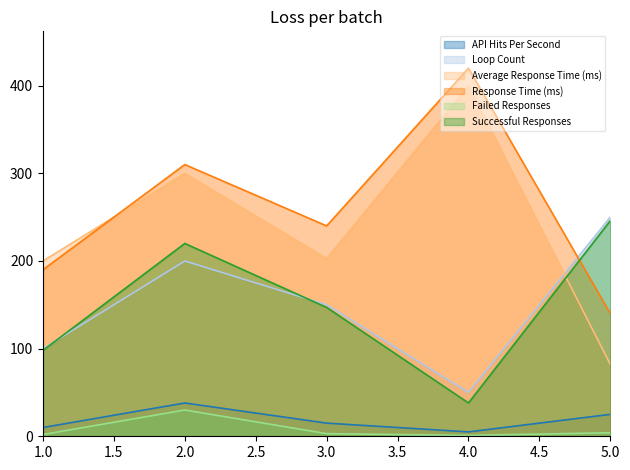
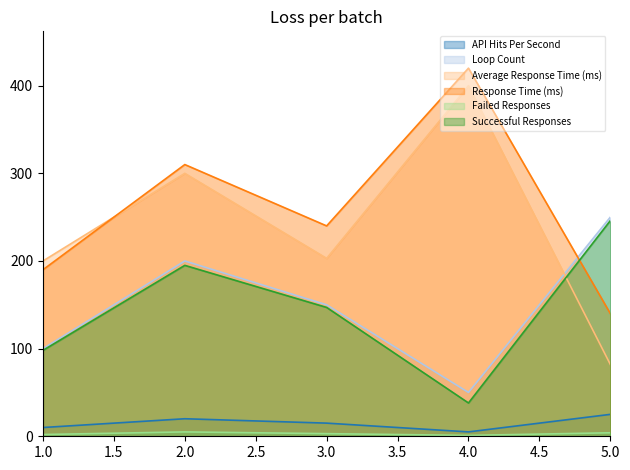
API Hits Per Second, 2.0: 40 -> 20
Failed Responses, 2.0: 30 -> 10
Successful Responses, 2.0: 220 -> 200
